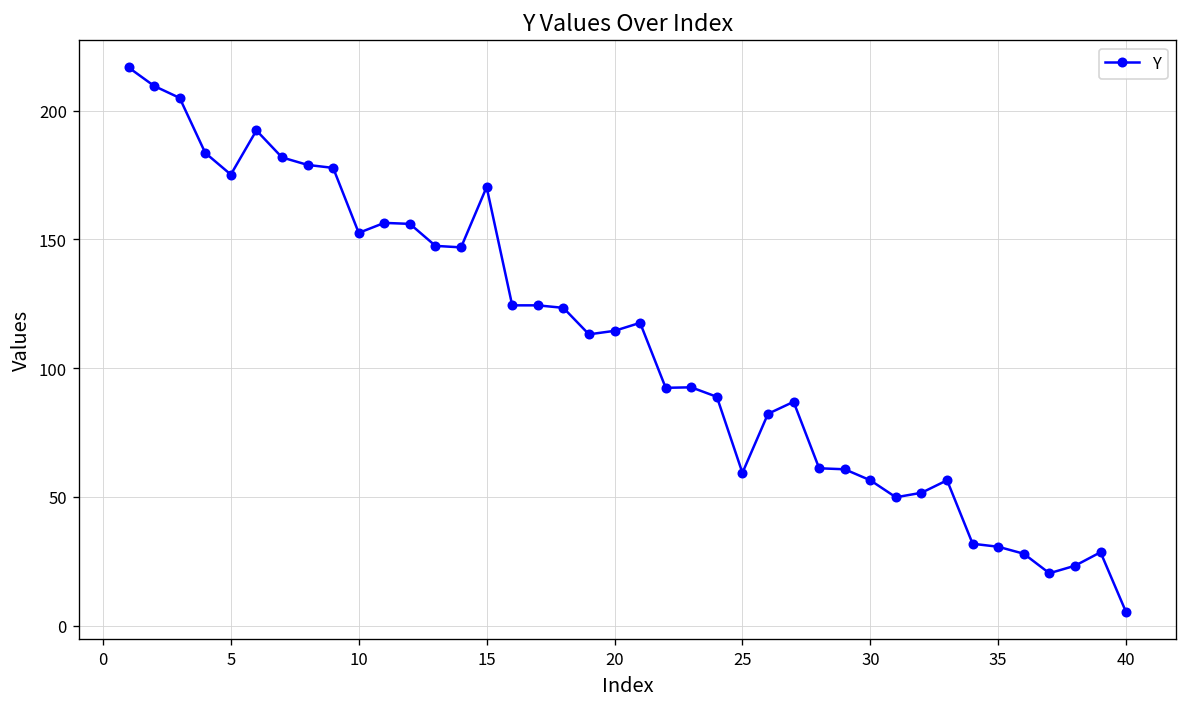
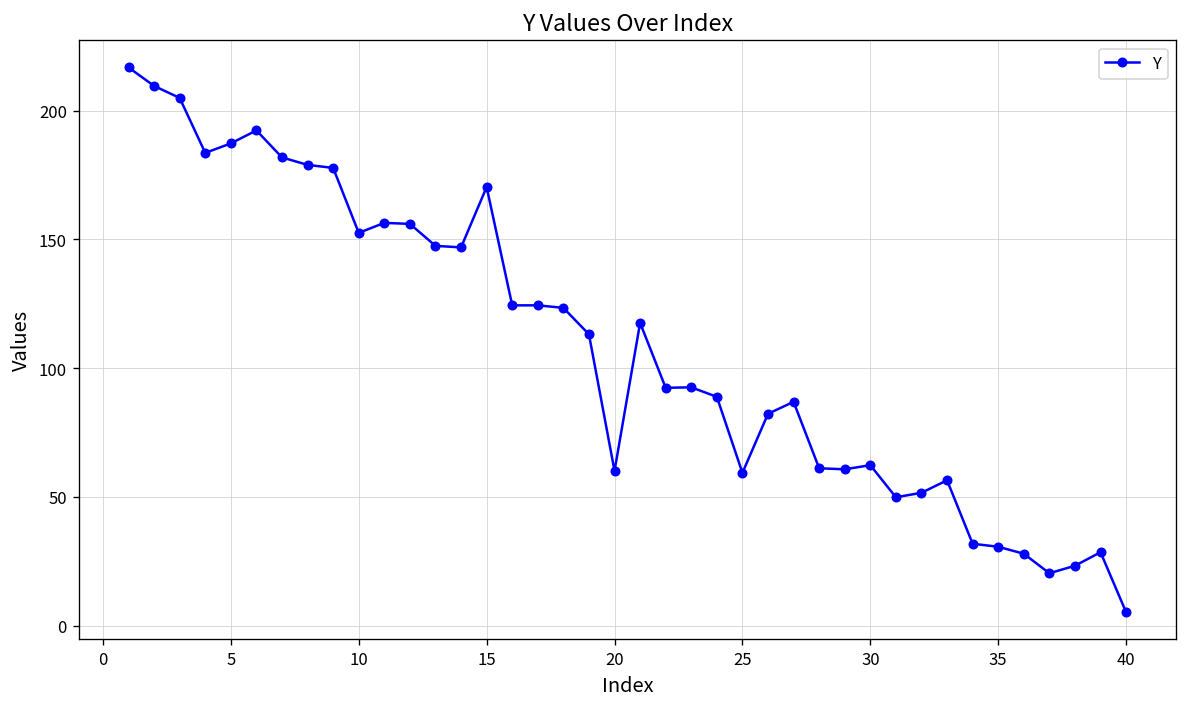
5: 175 -> 187
20: 114 -> 60
30: 56 -> 62
